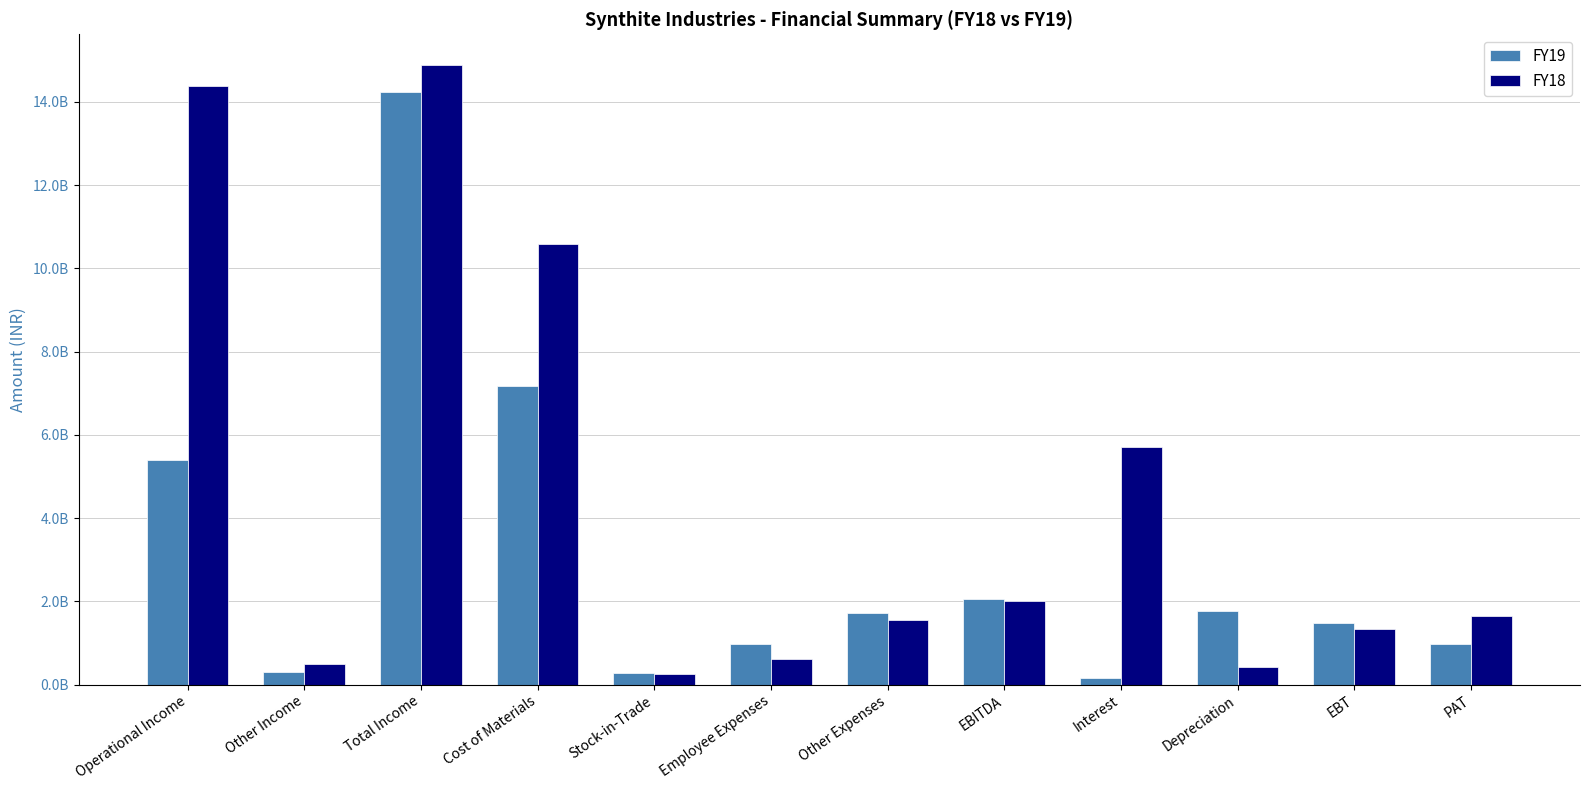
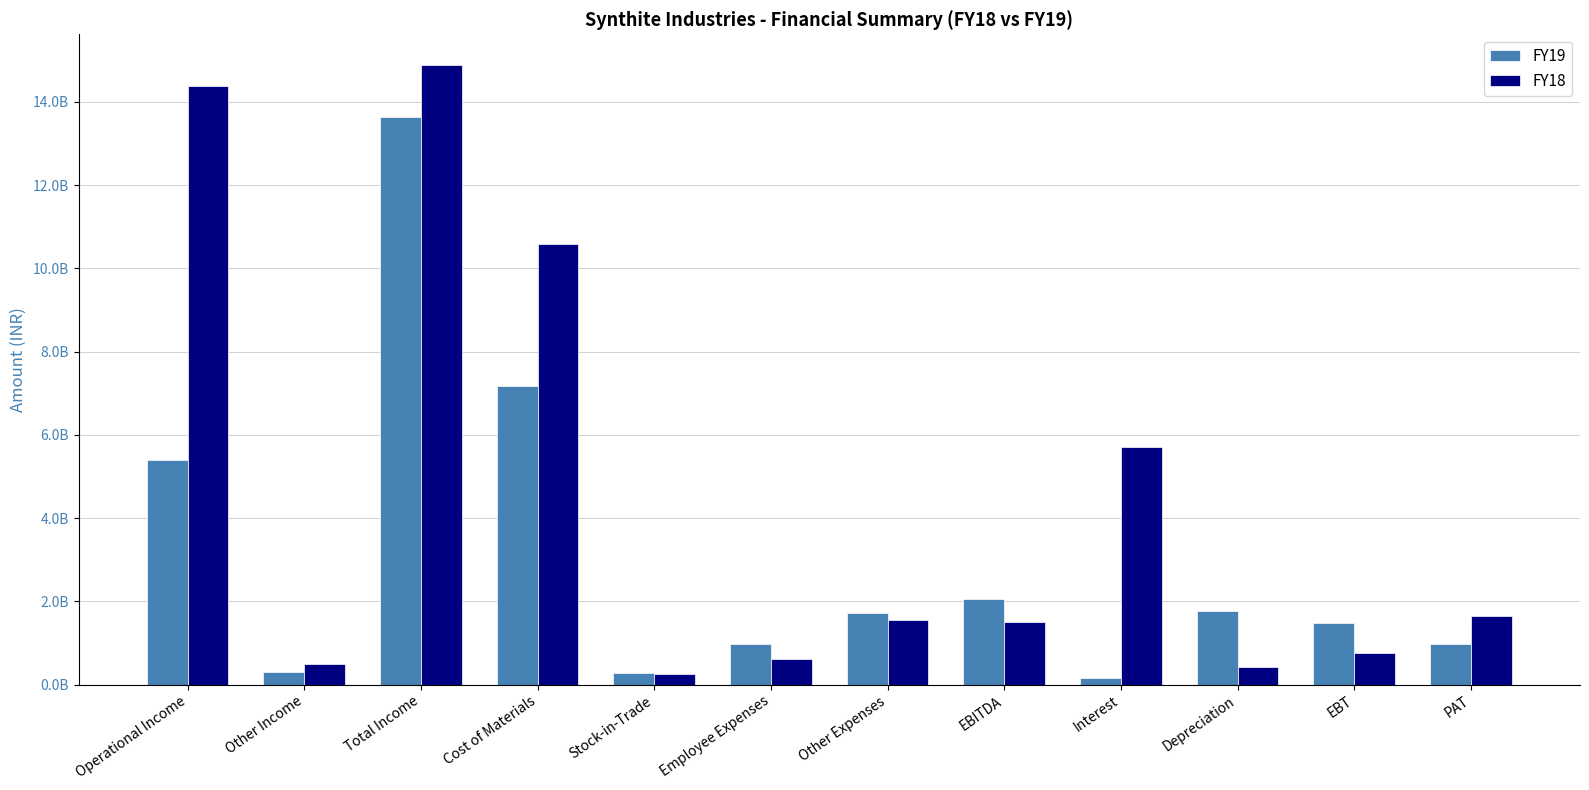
FY19, Total Income: 14200000000 -> 13600000000
FY18, EBITDA: 2000000000 -> 1500000000
FY18, EBT: 1300000000 -> 800000000
